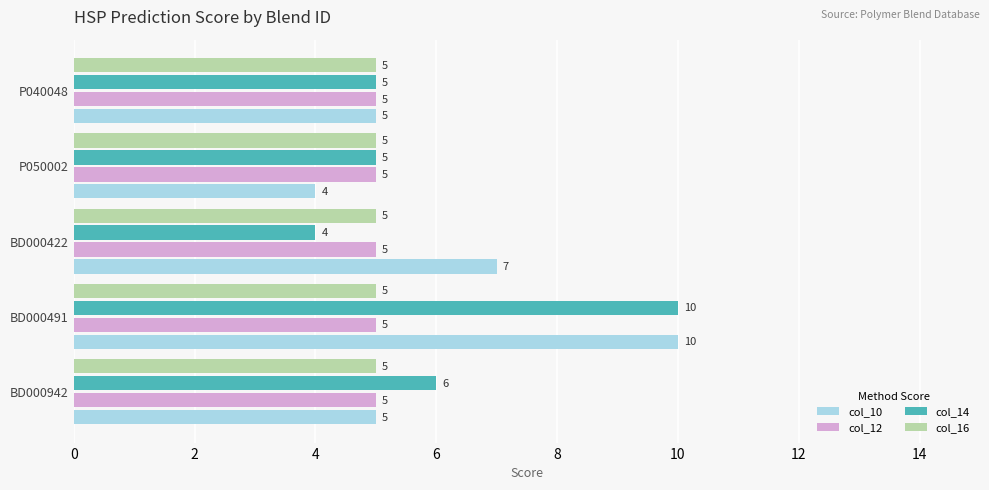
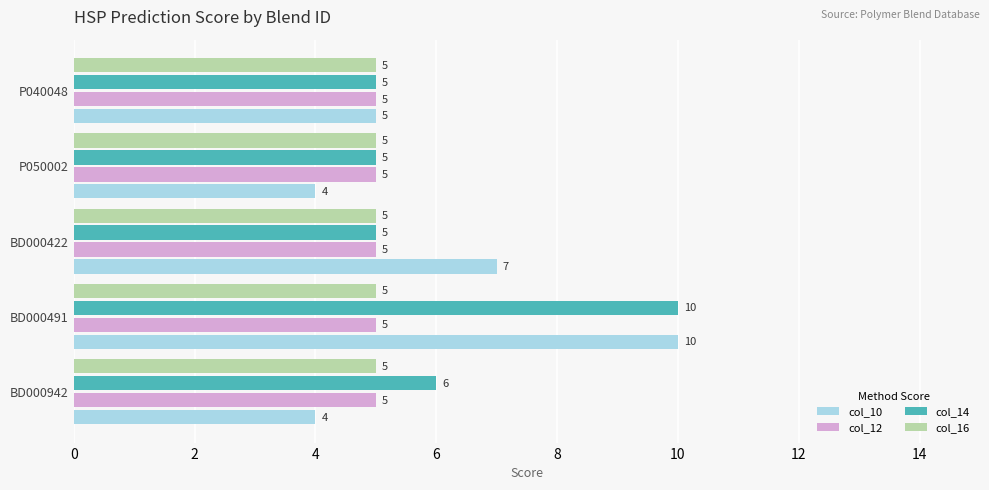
col_14, BD000422: 4 -> 5
col_10, BD000942: 5 -> 4
